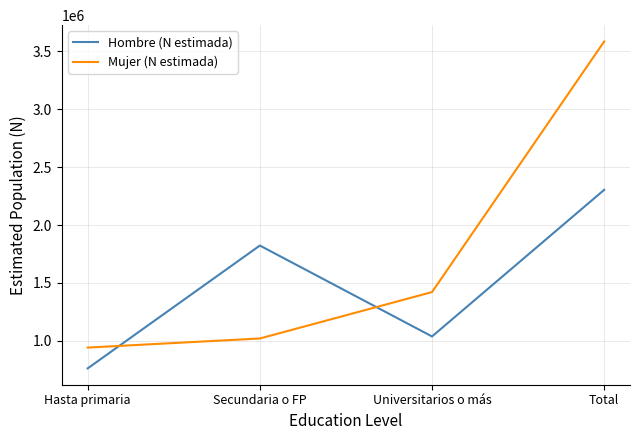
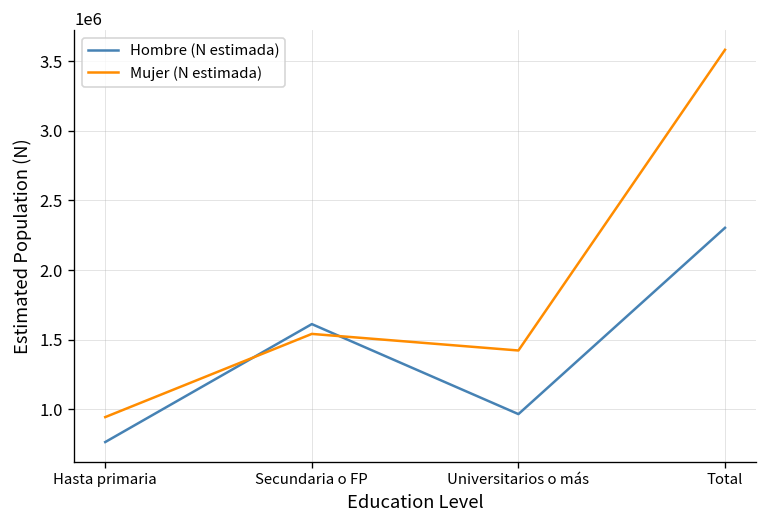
Hombre (N estimada), Secundaria o FP: 1820000 -> 1610000
Mujer (N estimada), Secundaria o FP: 1020000 -> 1540000
Hombre (N estimada), Universitarios o más: 1040000 -> 960000
